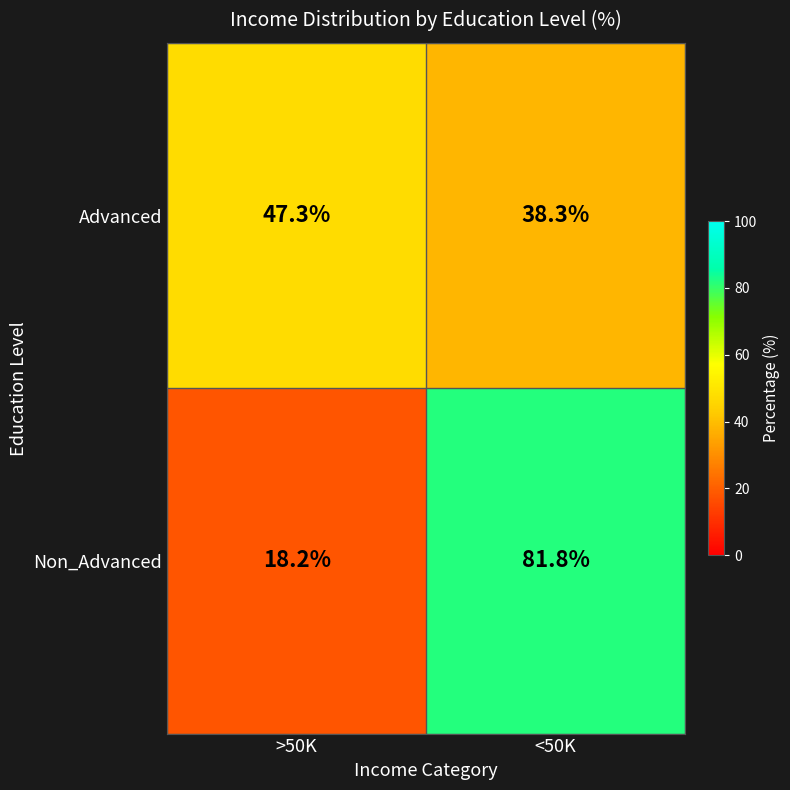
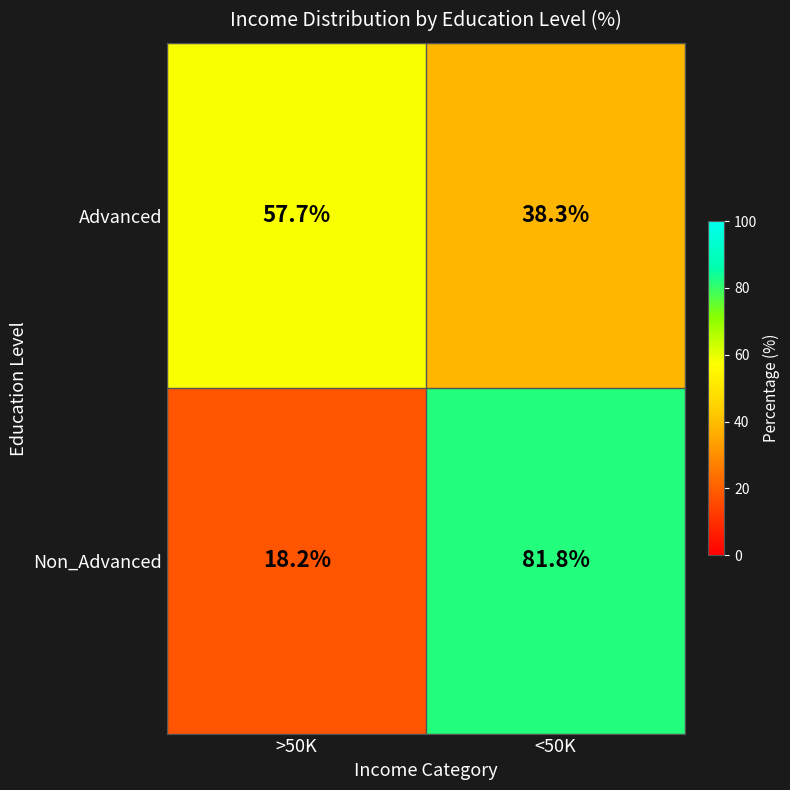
Advanced, >50K: 47.3% -> 57.7%
